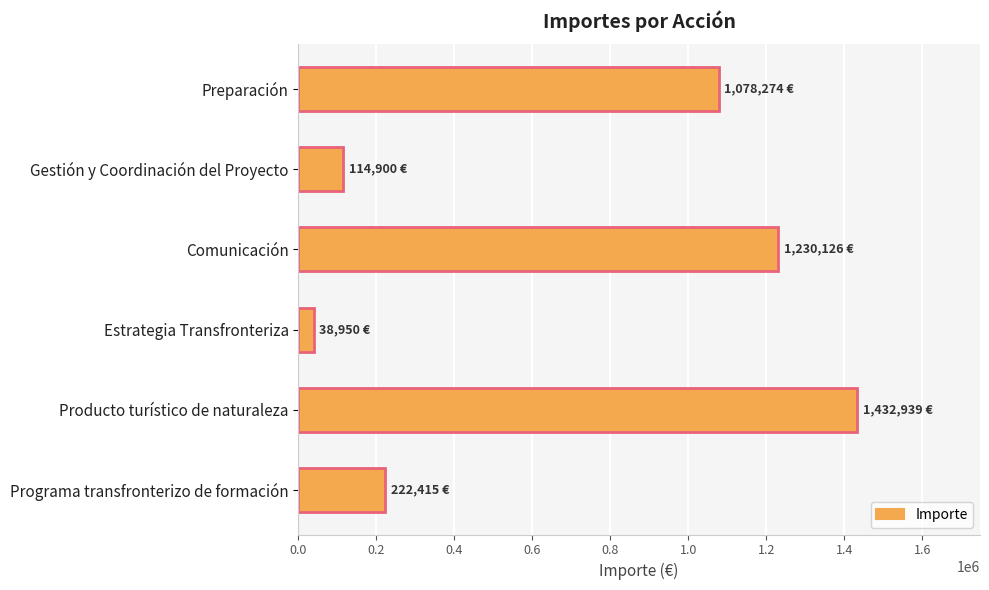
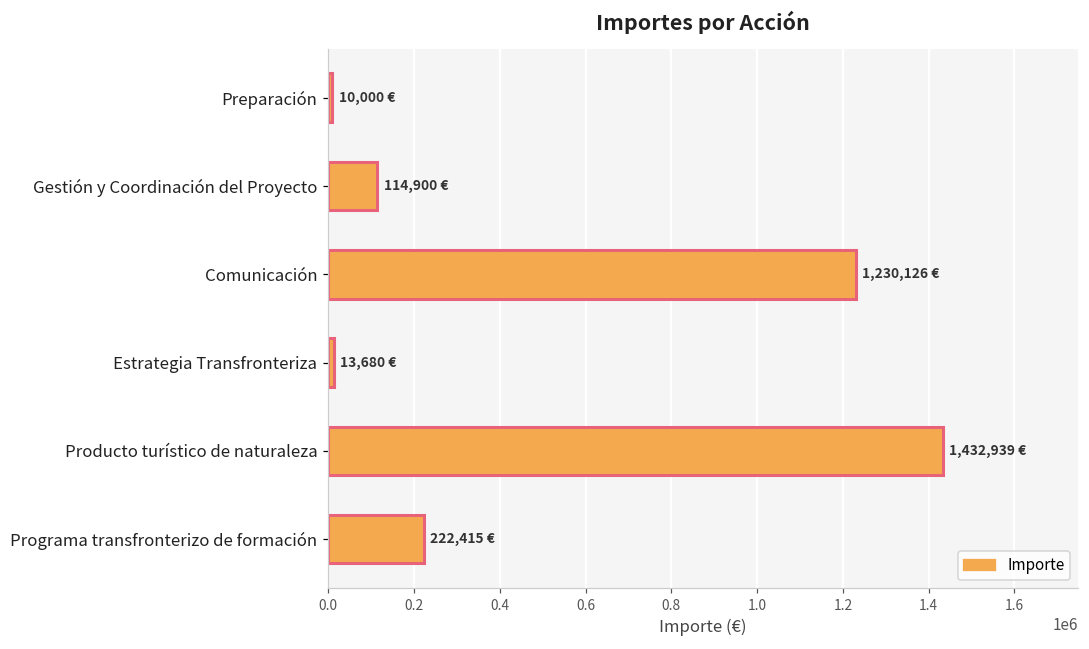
Preparación: 1,078,274 -> 10,000
Estrategia Transfronteriza: 38,950 -> 13,680
